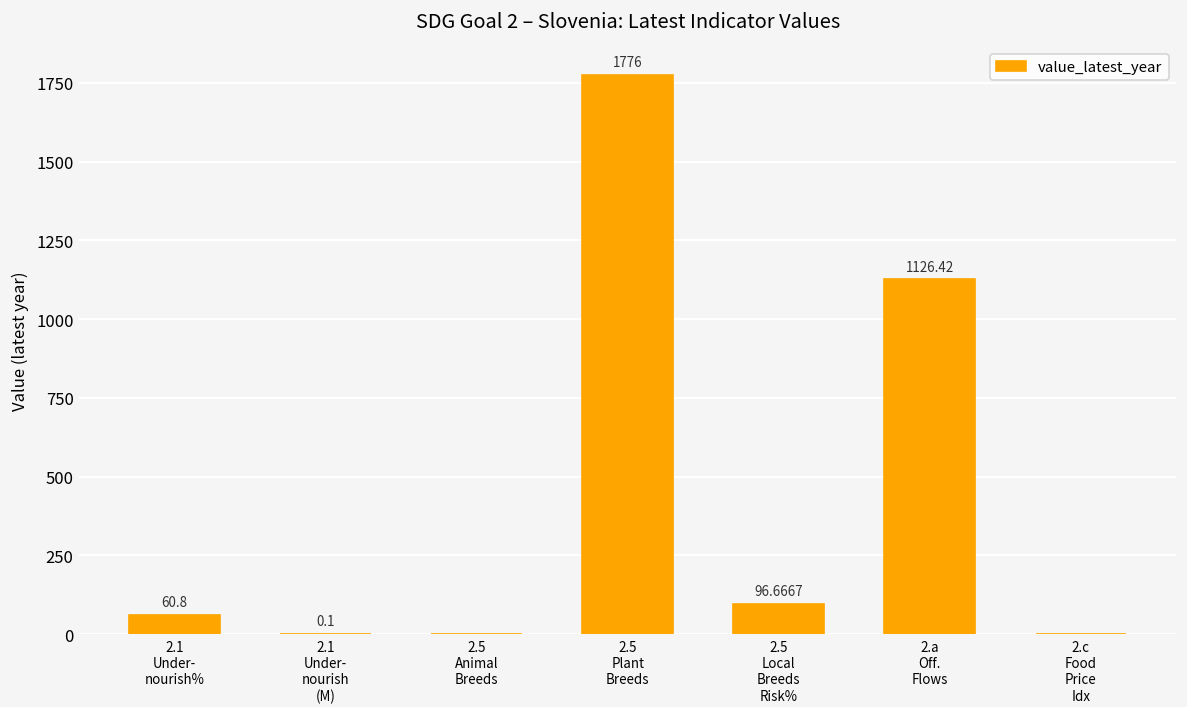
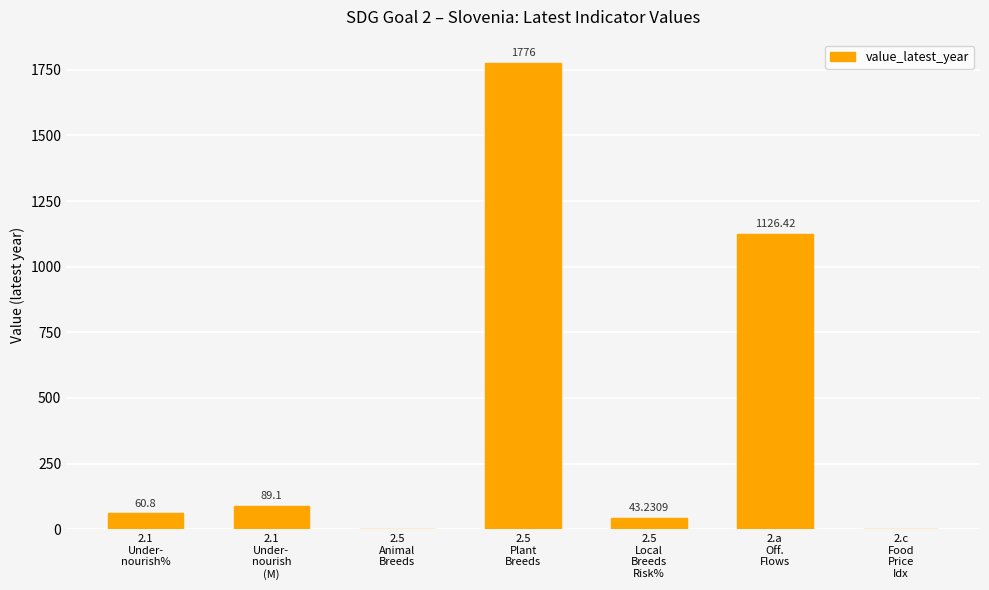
2.1 Under- nourish (M): 0.1 -> 89.1
2.5 Local Breeds Risk%: 96.6667 -> 43.2309
